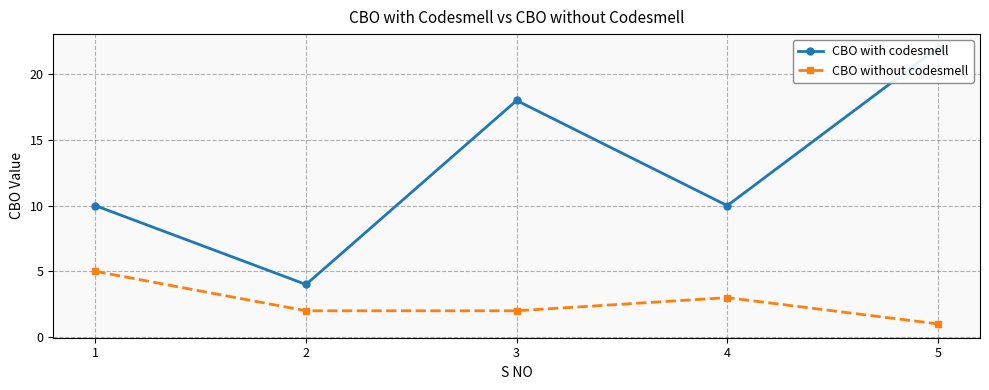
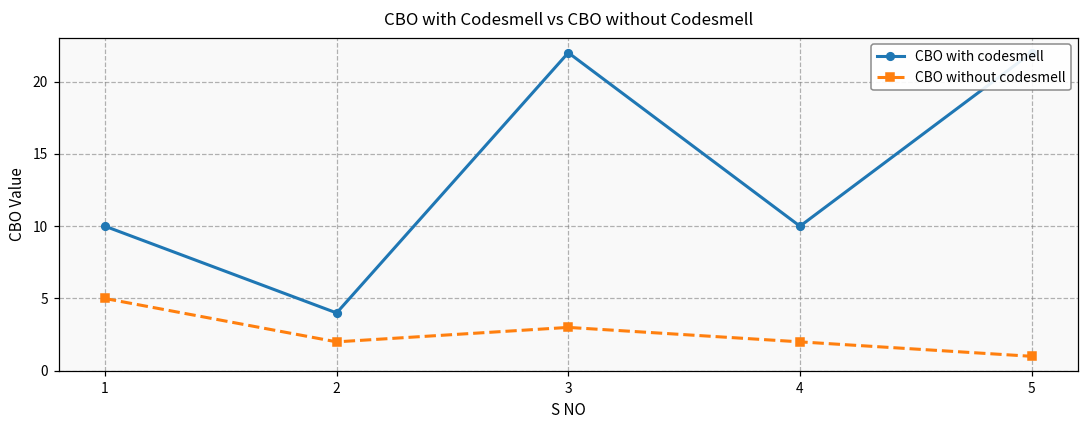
CBO with codesmell, 3: 18 -> 22
CBO without codesmell, 3: 2 -> 3
CBO without codesmell, 4: 3 -> 2
